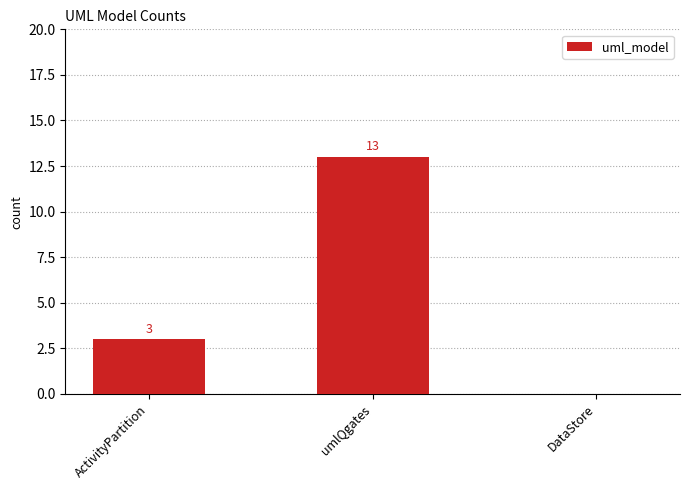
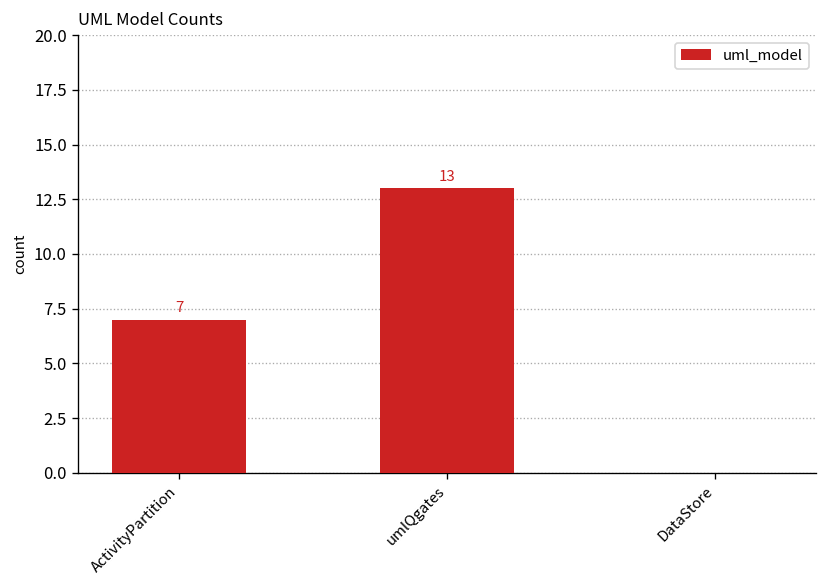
ActivityPartition: 3 -> 7
